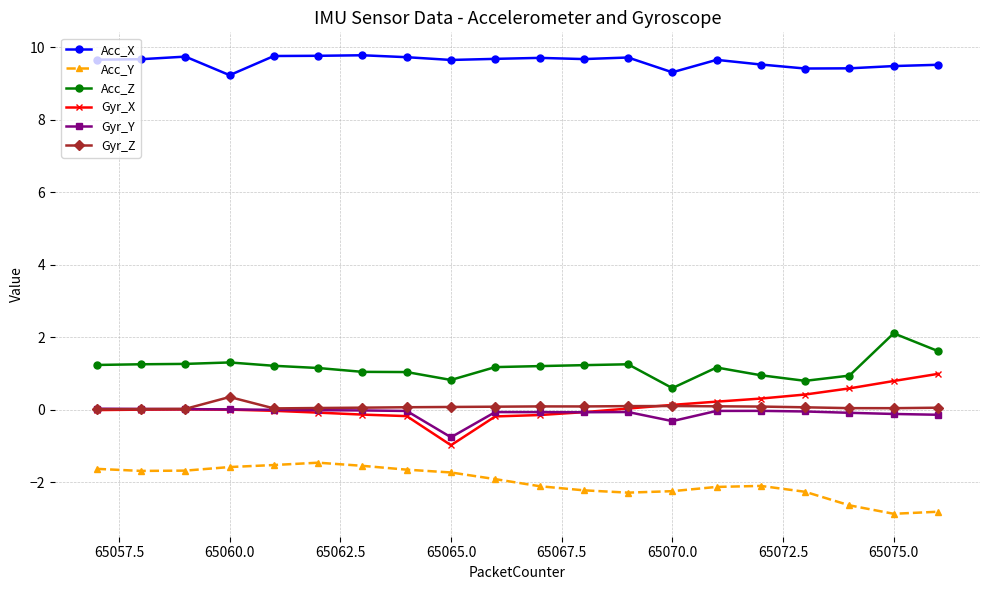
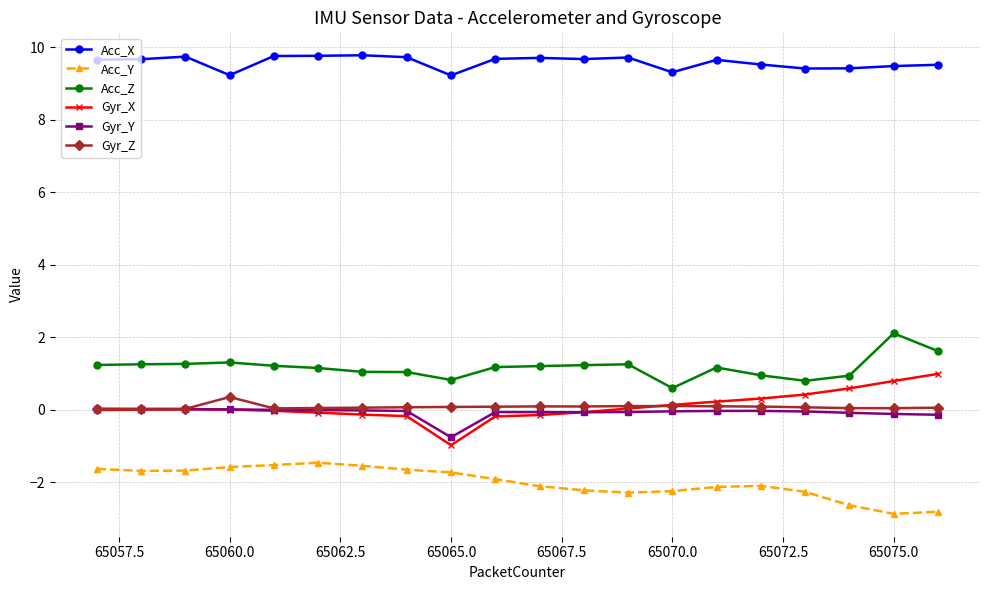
Acc_X, 65065.0: 9.7 -> 9.2
Gyr_Y, 65070.0: -0.3 -> 0.0
